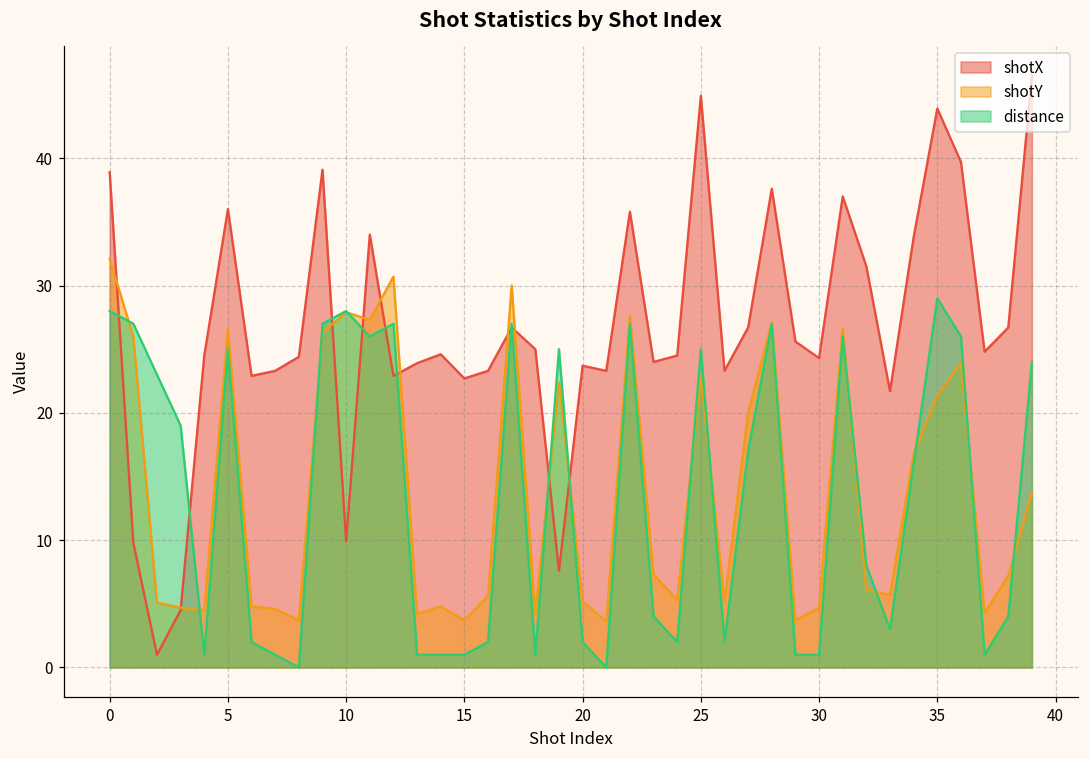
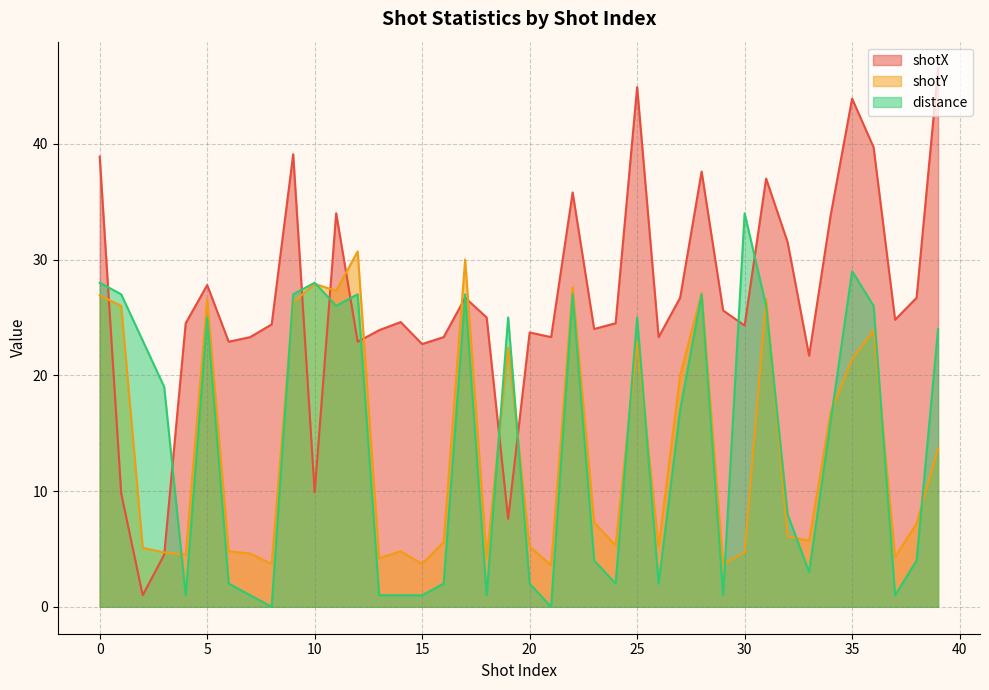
shotY, 0: 32.1 -> 26.9
shotX, 5: 36.0 -> 27.8
distance, 30: 1 -> 34
